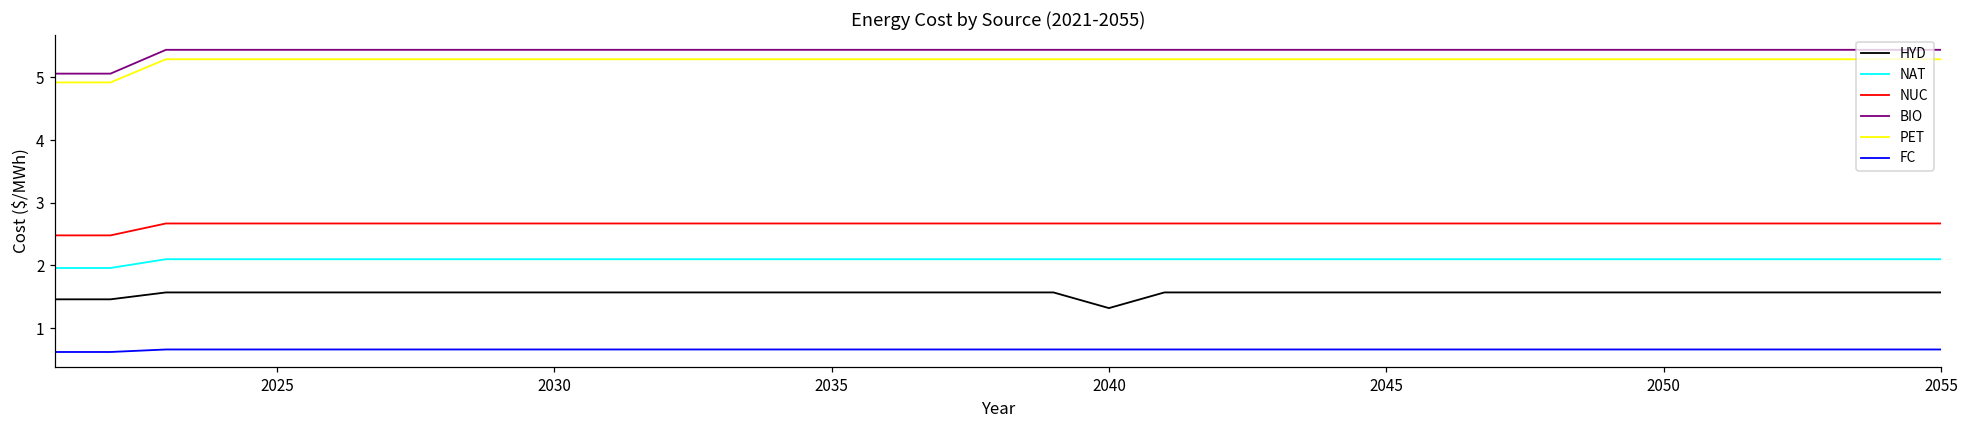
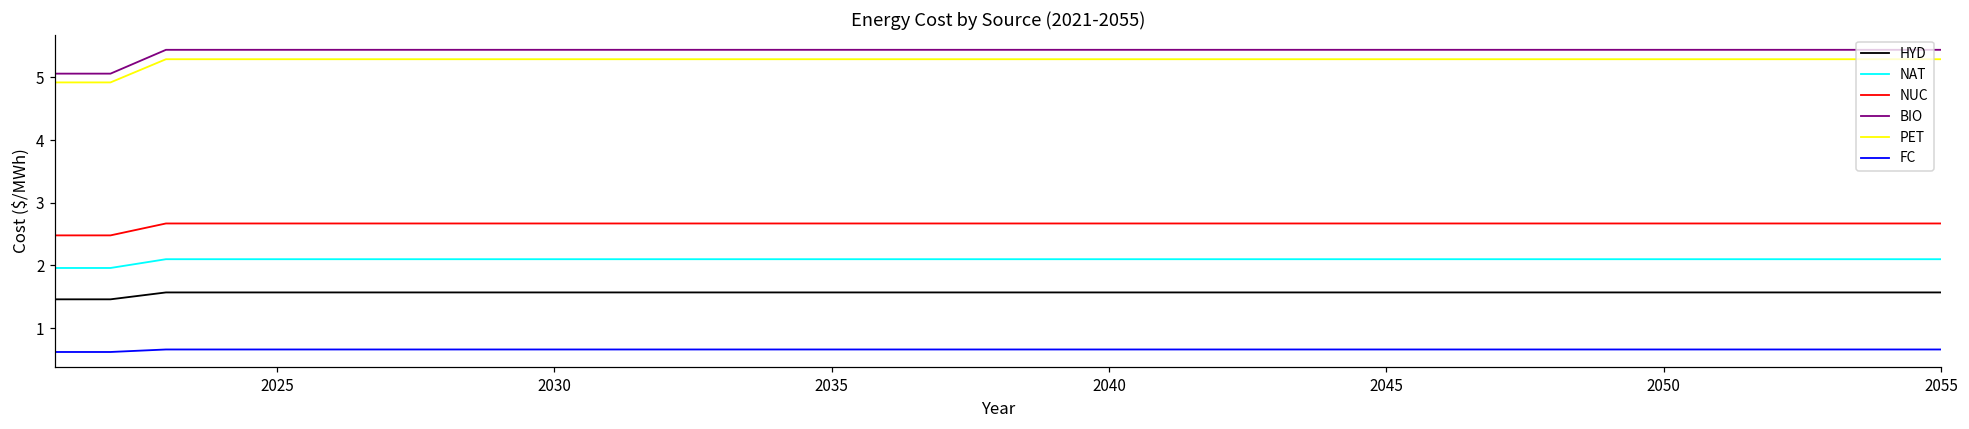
HYD, 2040: 1.3 -> 1.6
